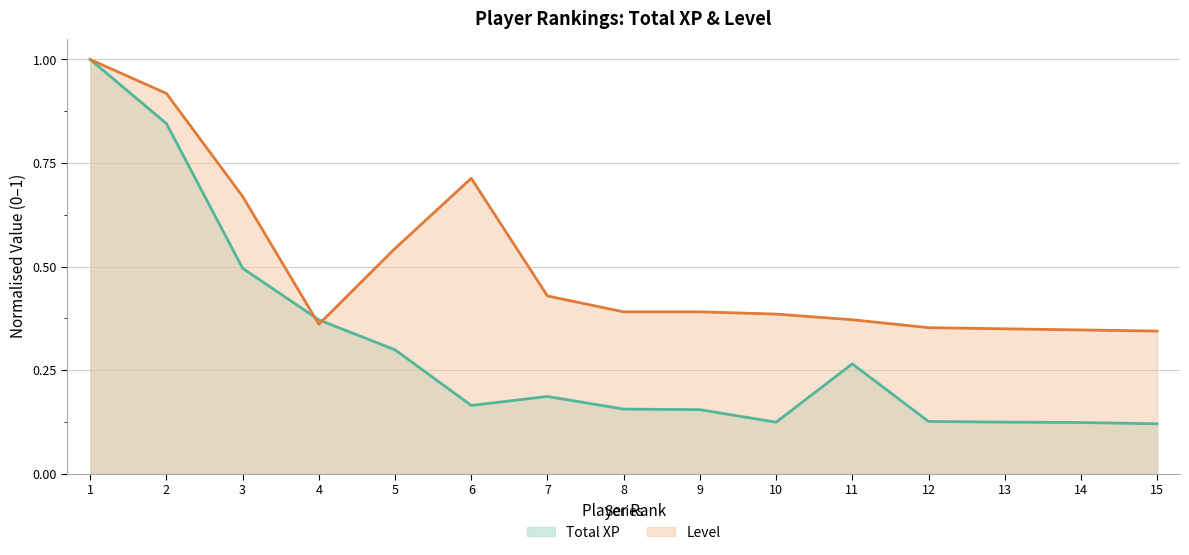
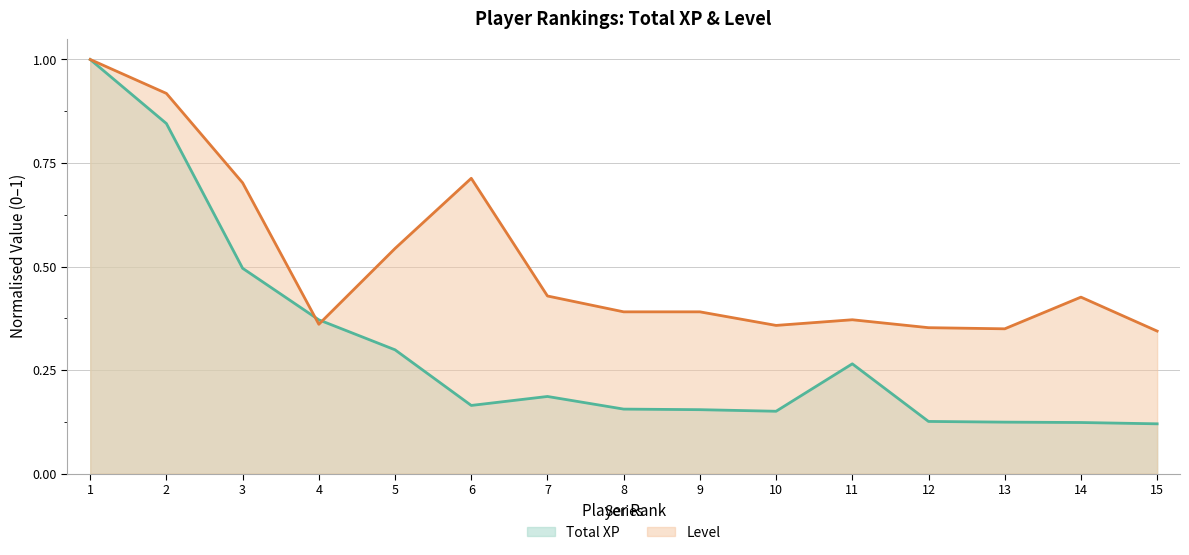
Level, 3: 0.67 -> 0.70
Total XP, 10: 0.12 -> 0.15
Level, 10: 0.39 -> 0.36
Level, 14: 0.35 -> 0.43
